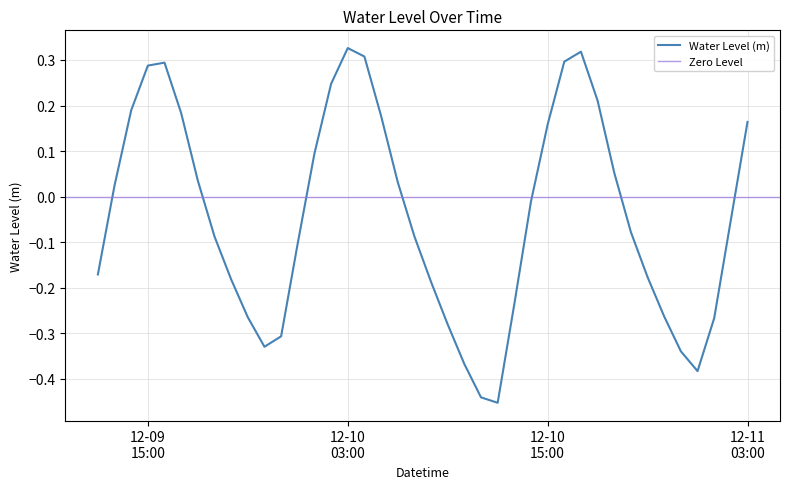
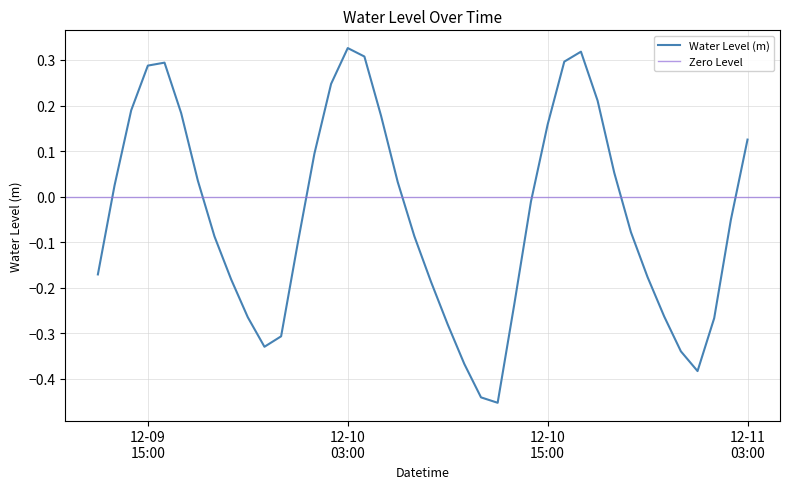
12-11 03:00: 0.16 -> 0.13
